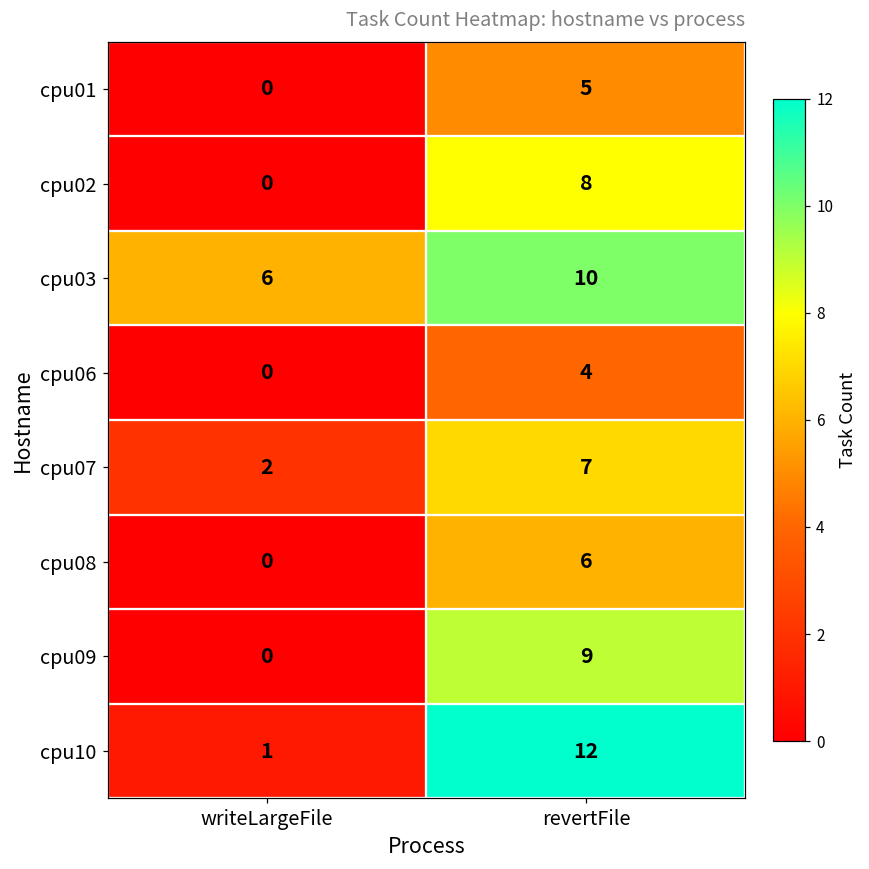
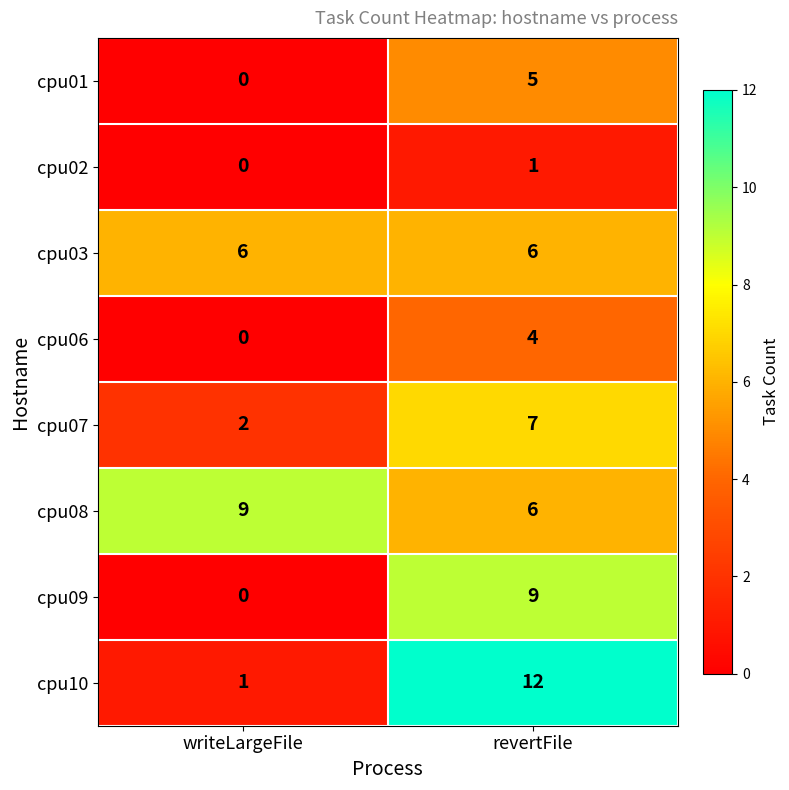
cpu02, revertFile: 8 -> 1
cpu03, revertFile: 10 -> 6
cpu08, writeLargeFile: 0 -> 9
